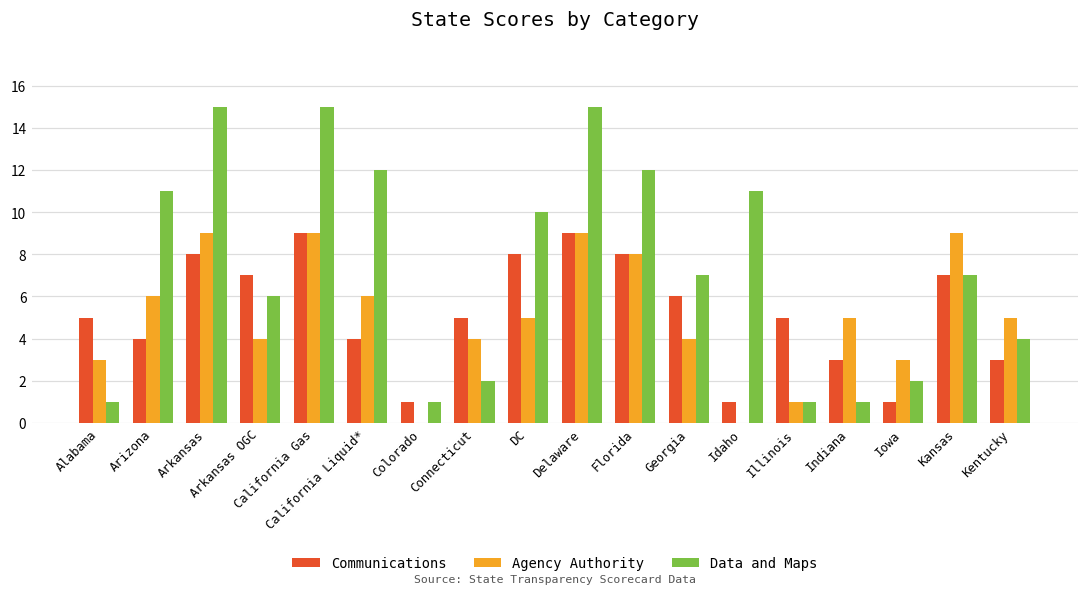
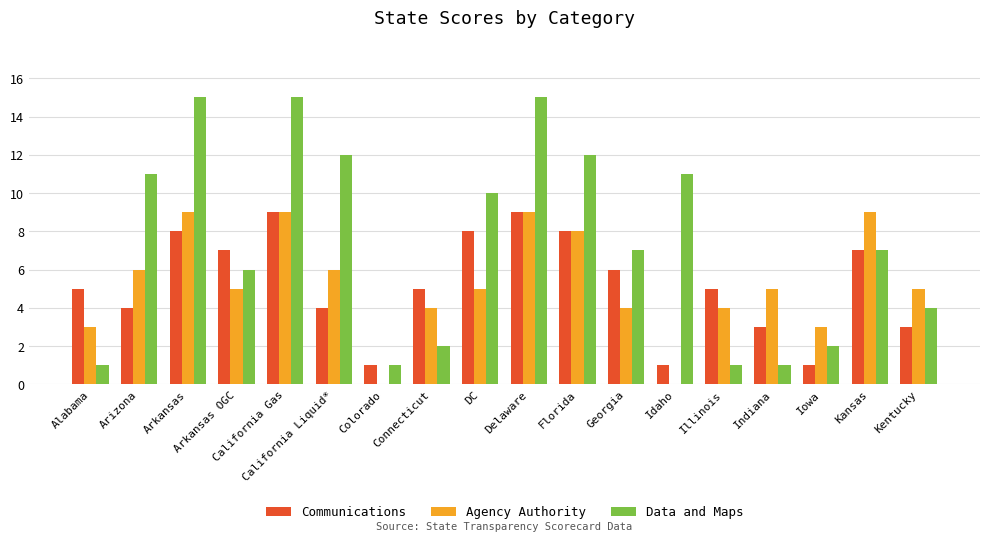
Agency Authority, Arkansas OGC: 4 -> 5
Agency Authority, Illinois: 1 -> 4
